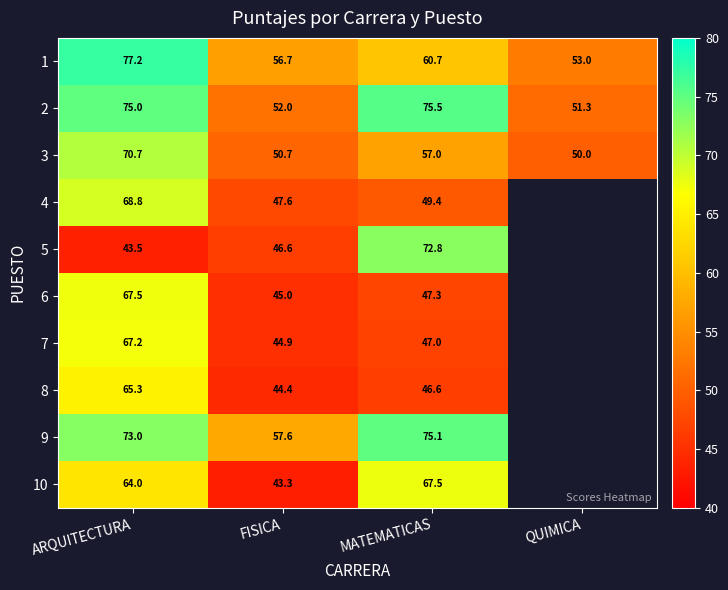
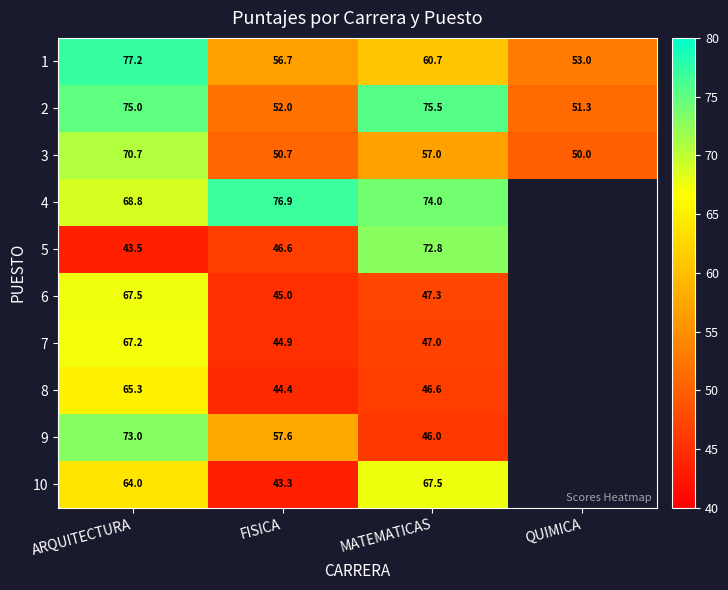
4, FISICA: 47.6 -> 76.9
4, MATEMATICAS: 49.4 -> 74.0
9, MATEMATICAS: 75.1 -> 46.0
